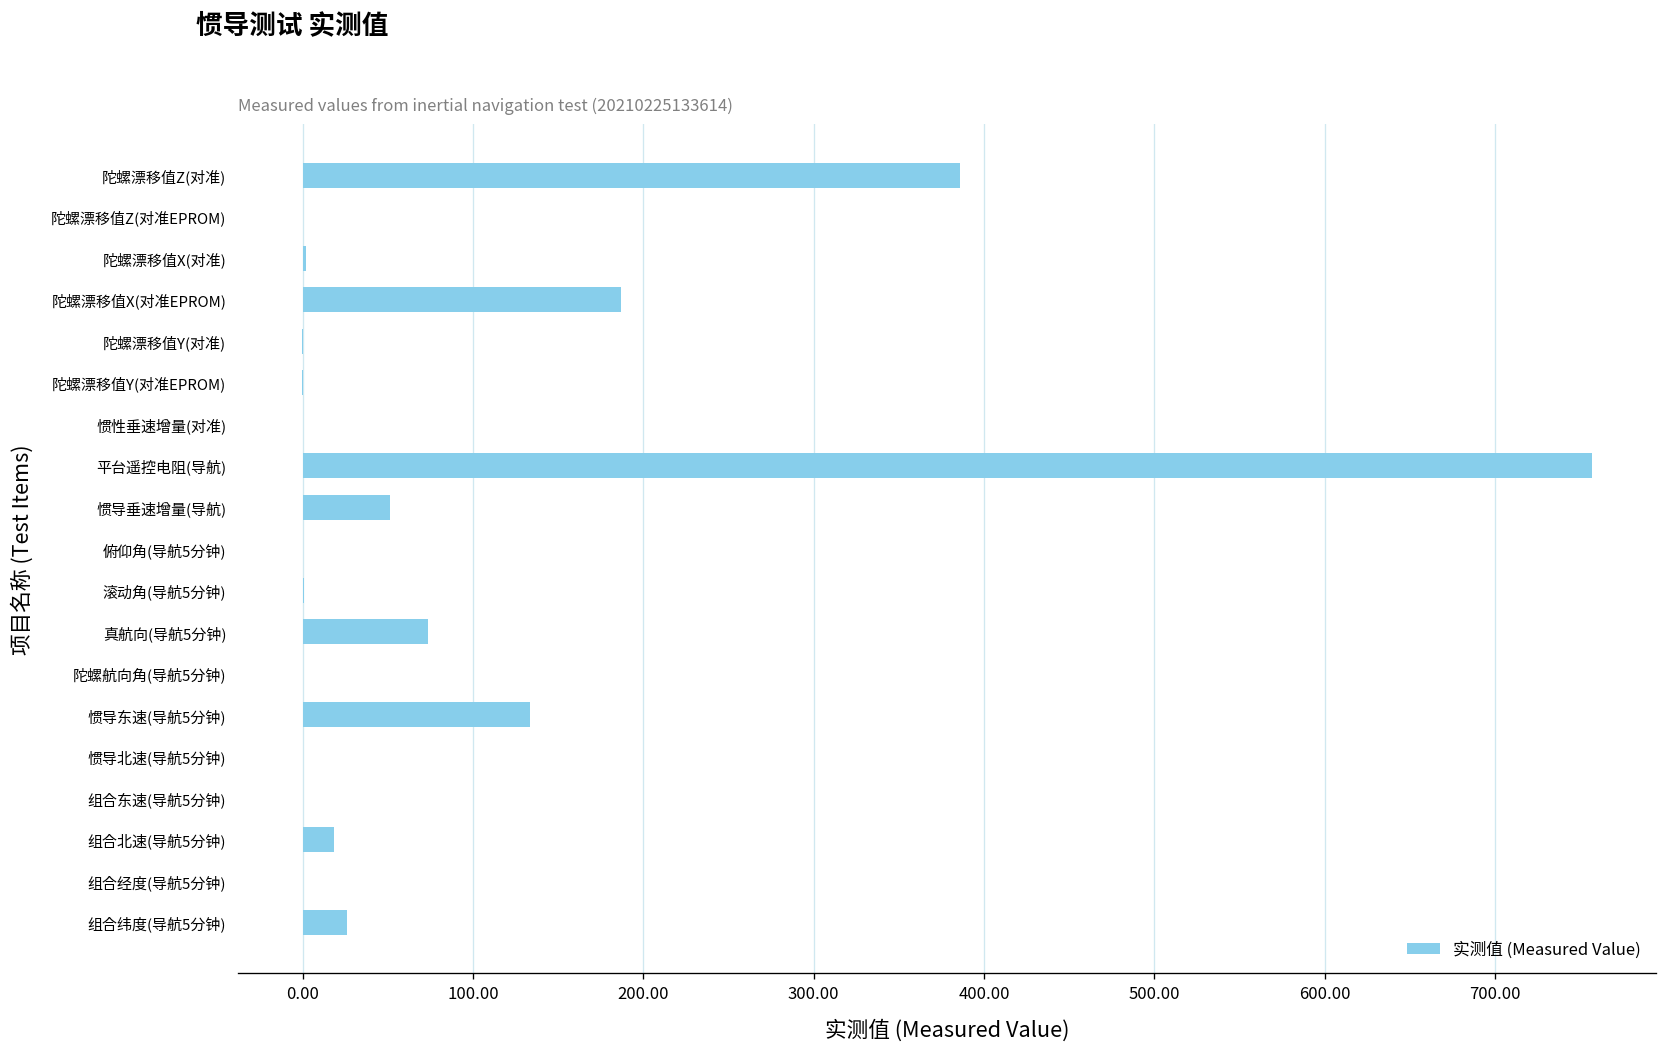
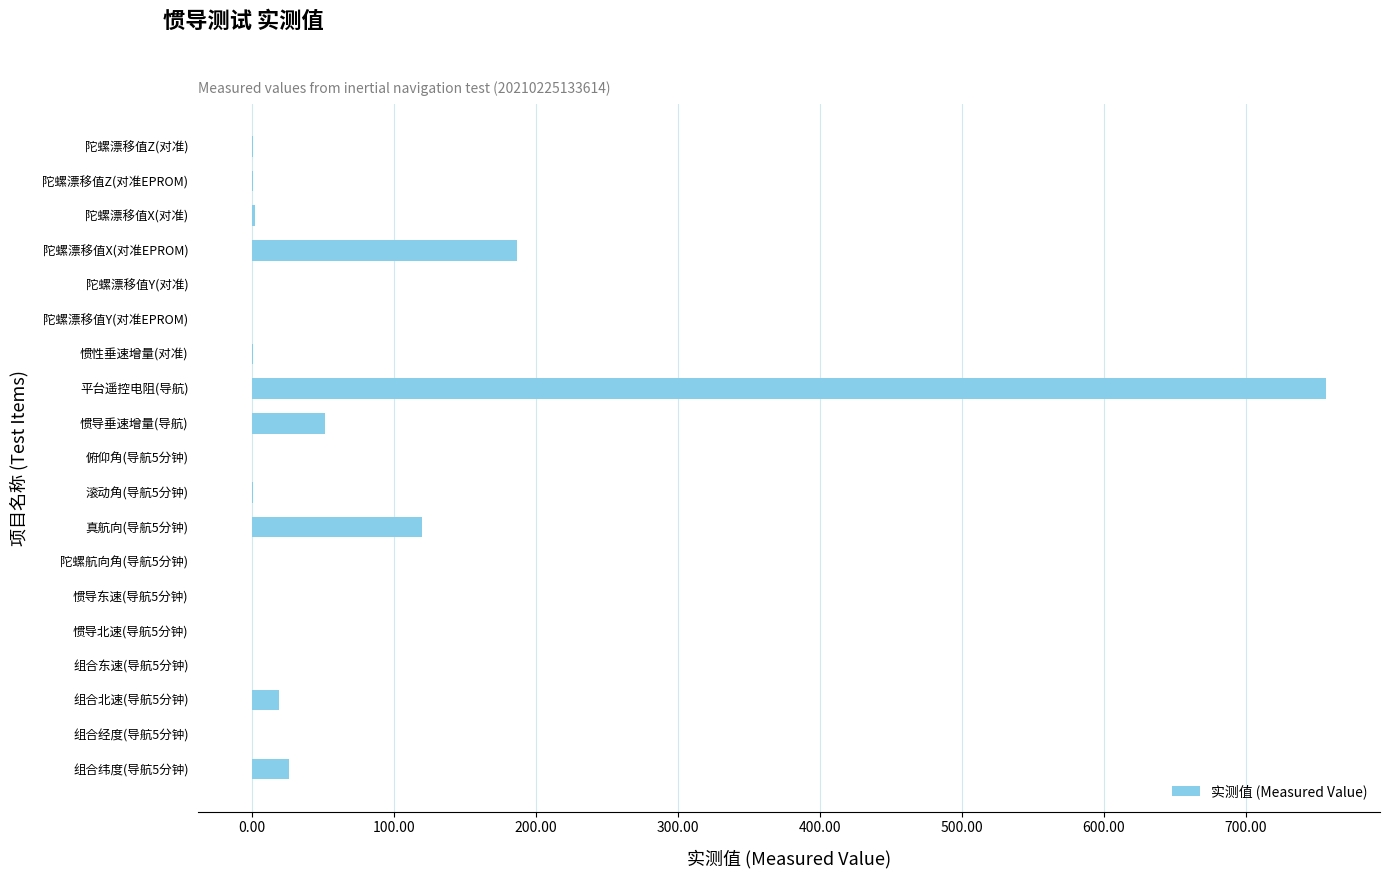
陀螺漂移值Z(对准): 386 -> 0
真航向(导航5分钟): 73 -> 120
惯导东速(导航5分钟): 133 -> 0
